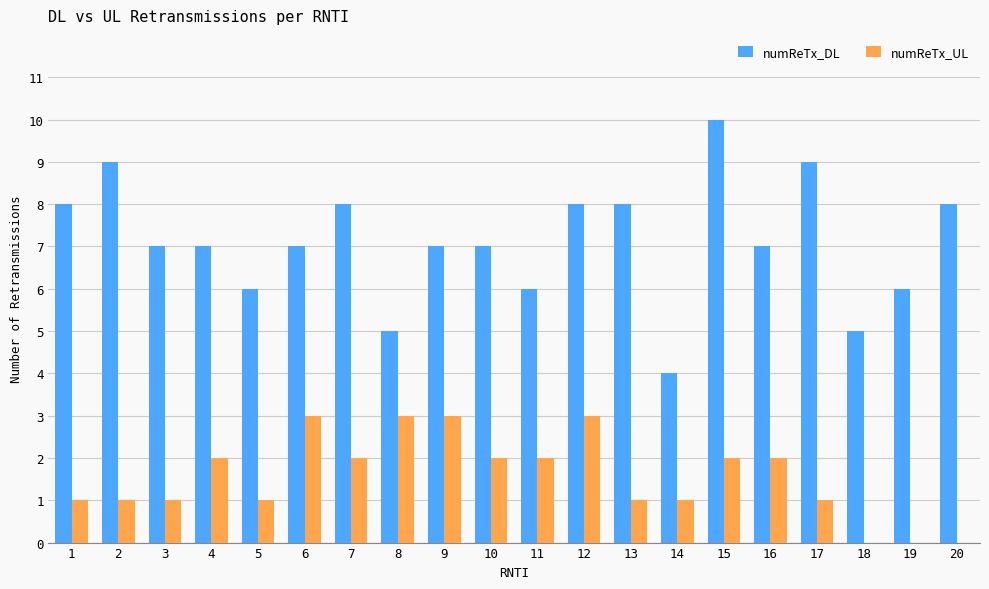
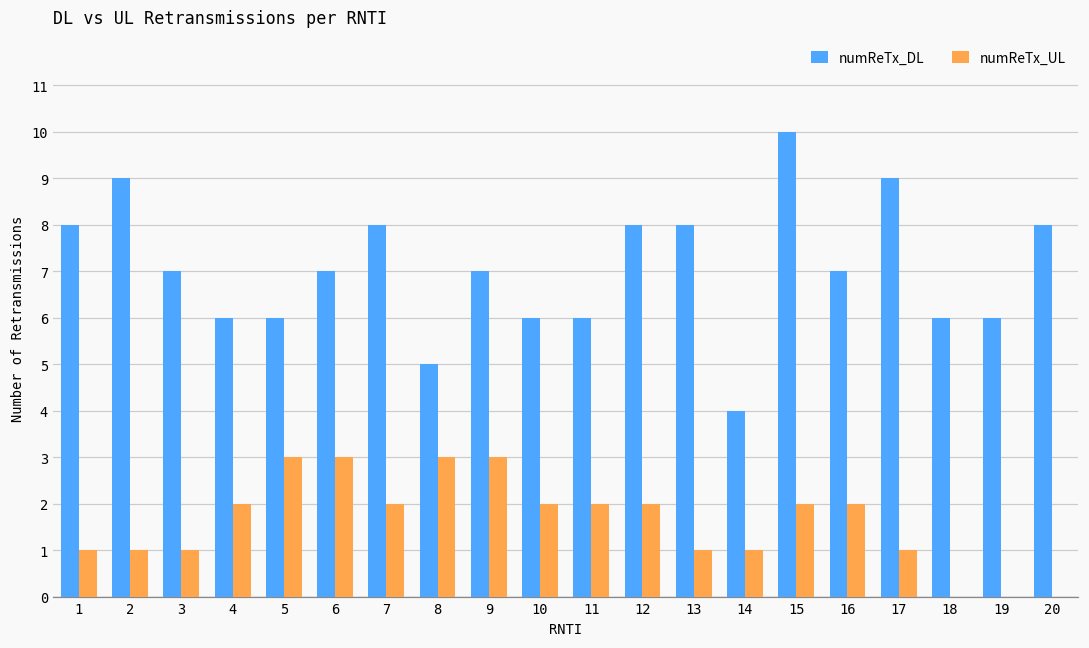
numReTx_DL, 4: 7 -> 6
numReTx_UL, 5: 1 -> 3
numReTx_DL, 10: 7 -> 6
numReTx_UL, 12: 3 -> 2
numReTx_DL, 18: 5 -> 6
